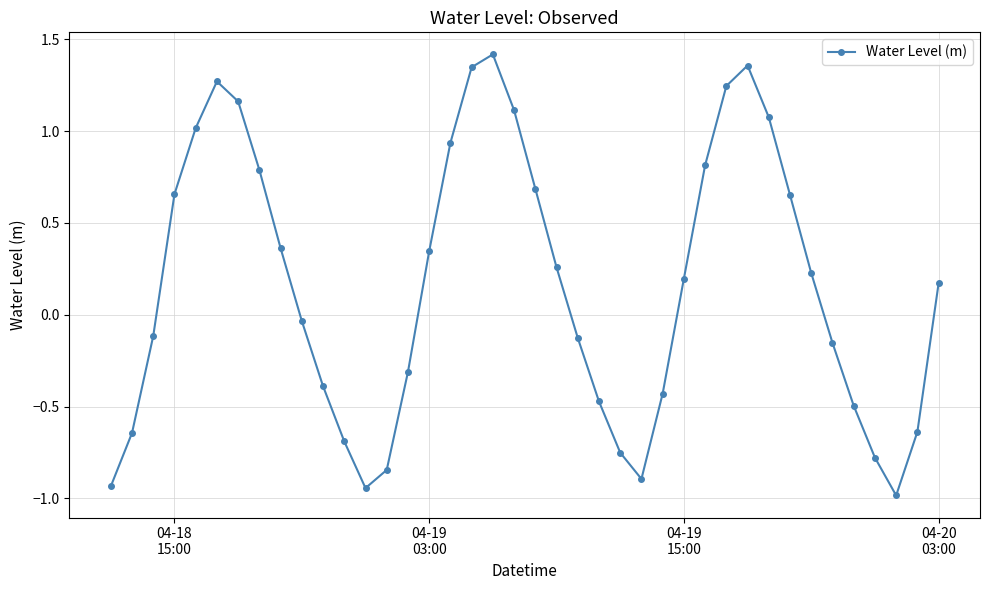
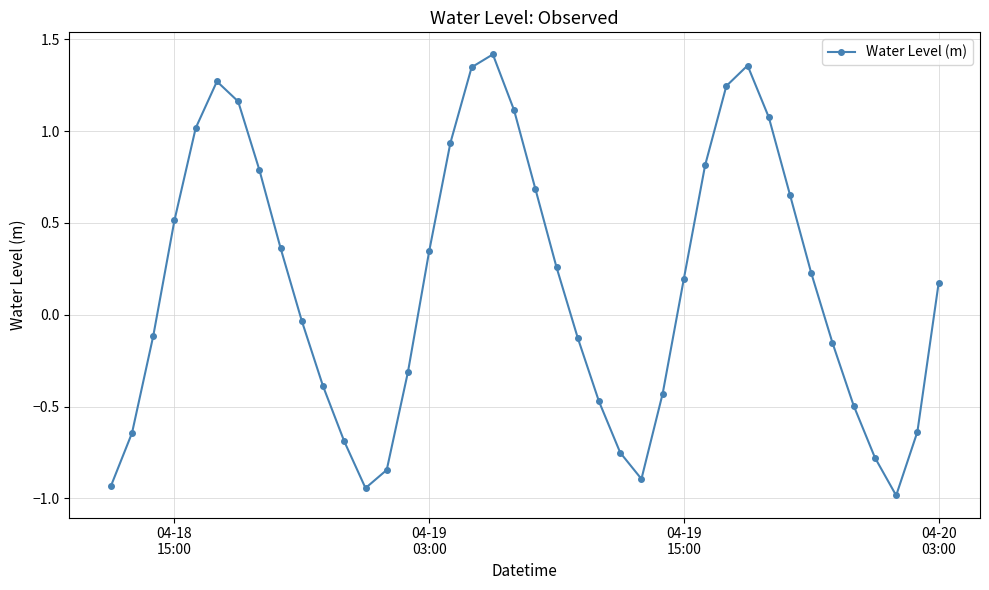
04-18 15:00: 0.66 -> 0.51
